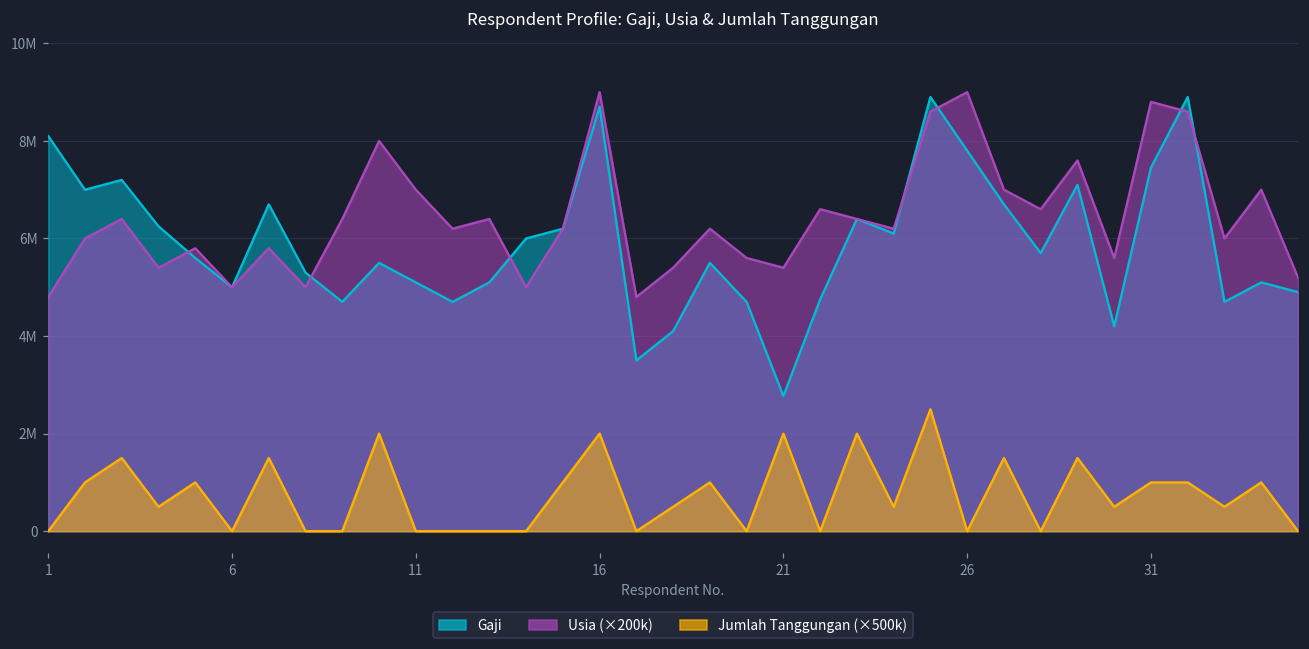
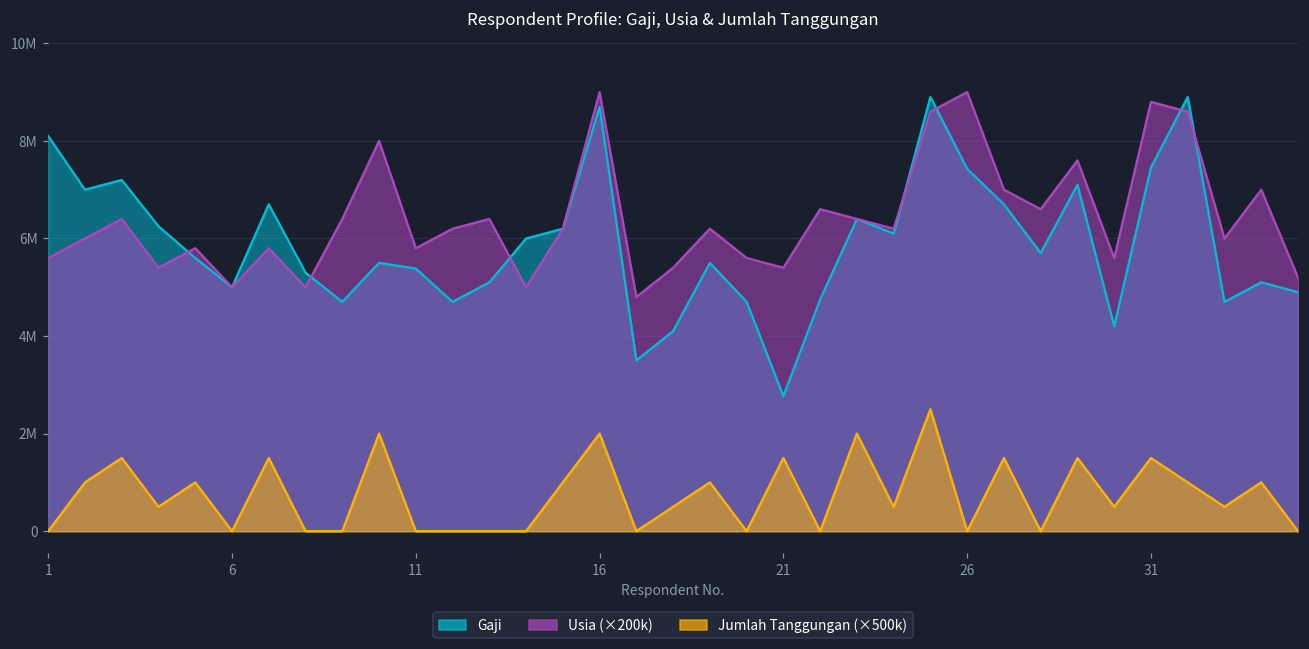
Usia (×200k), 1: 4800000 -> 5600000
Gaji, 11: 5100000 -> 5400000
Usia (×200k), 11: 7000000 -> 5800000
Jumlah Tanggungan (×500k), 21: 2000000 -> 1500000
Gaji, 26: 7800000 -> 7400000
Jumlah Tanggungan (×500k), 31: 1000000 -> 1500000
